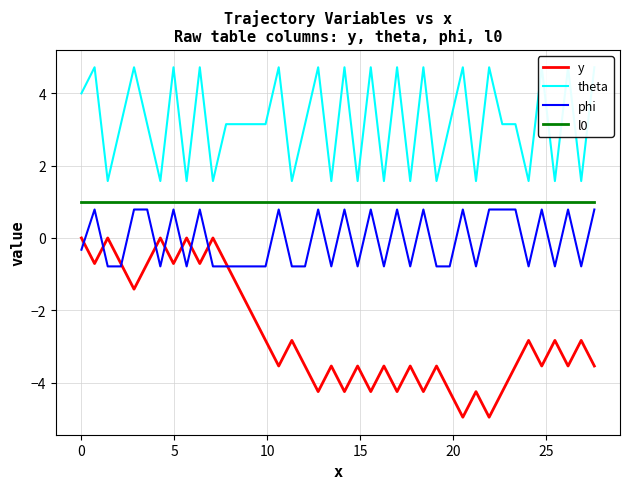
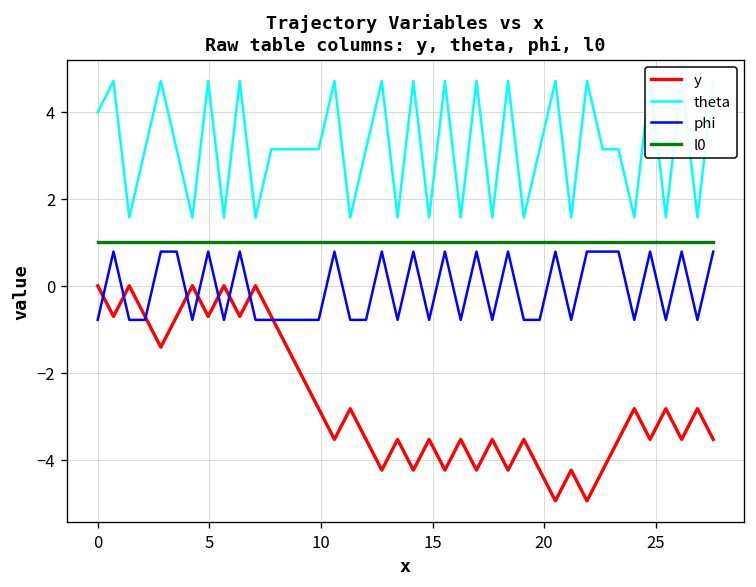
phi, 0: -0.3 -> -0.8
